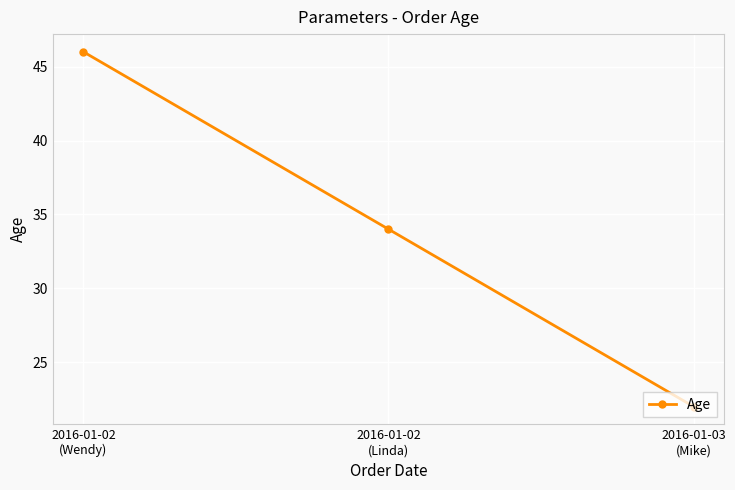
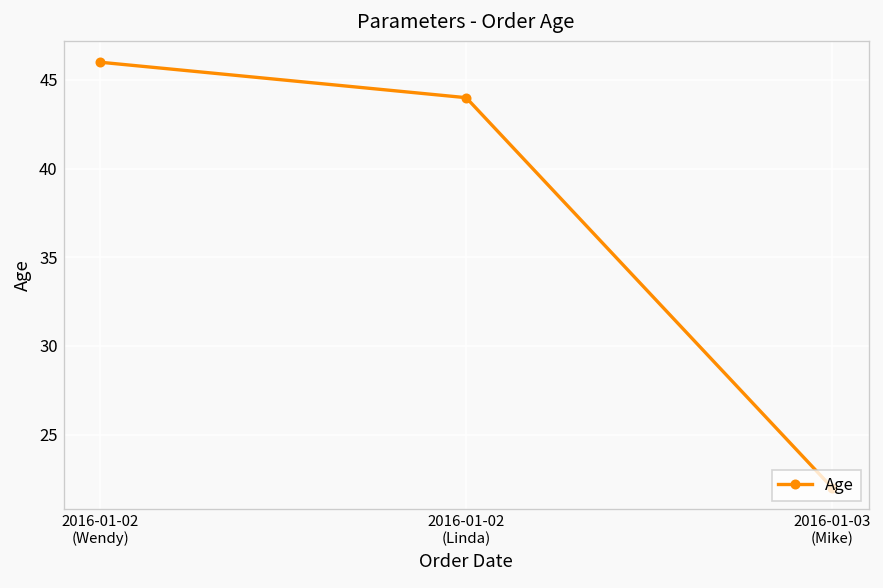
2016-01-02 (Linda): 34 -> 44
